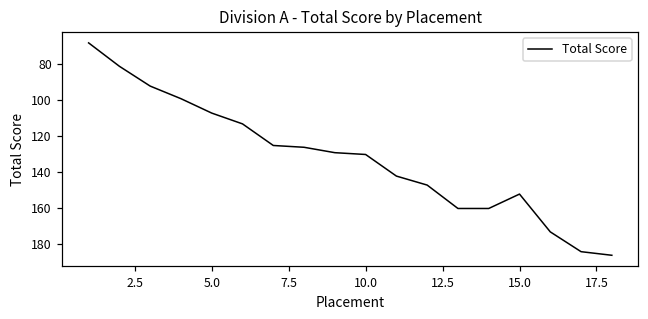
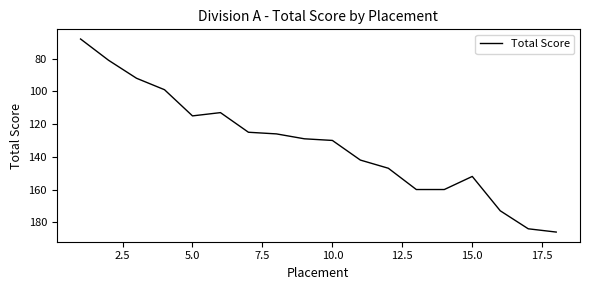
5.0: 107 -> 115
